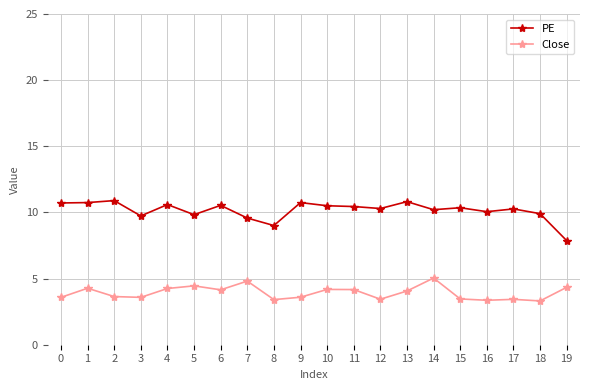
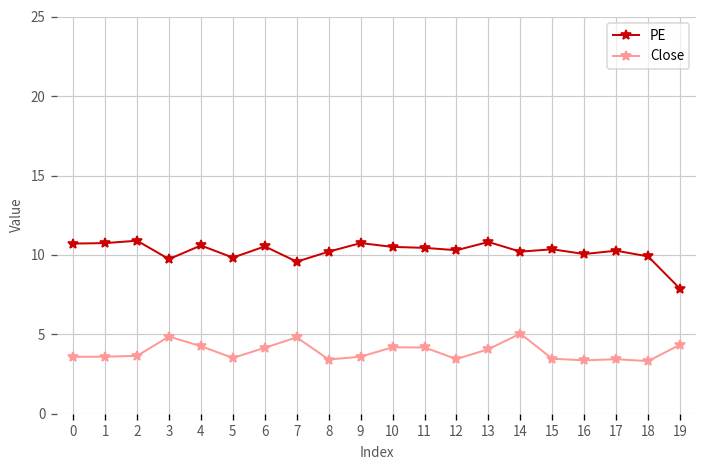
Close, 1: 4.3 -> 3.6
Close, 3: 3.6 -> 4.9
Close, 5: 4.5 -> 3.5
PE, 8: 9.0 -> 10.2
